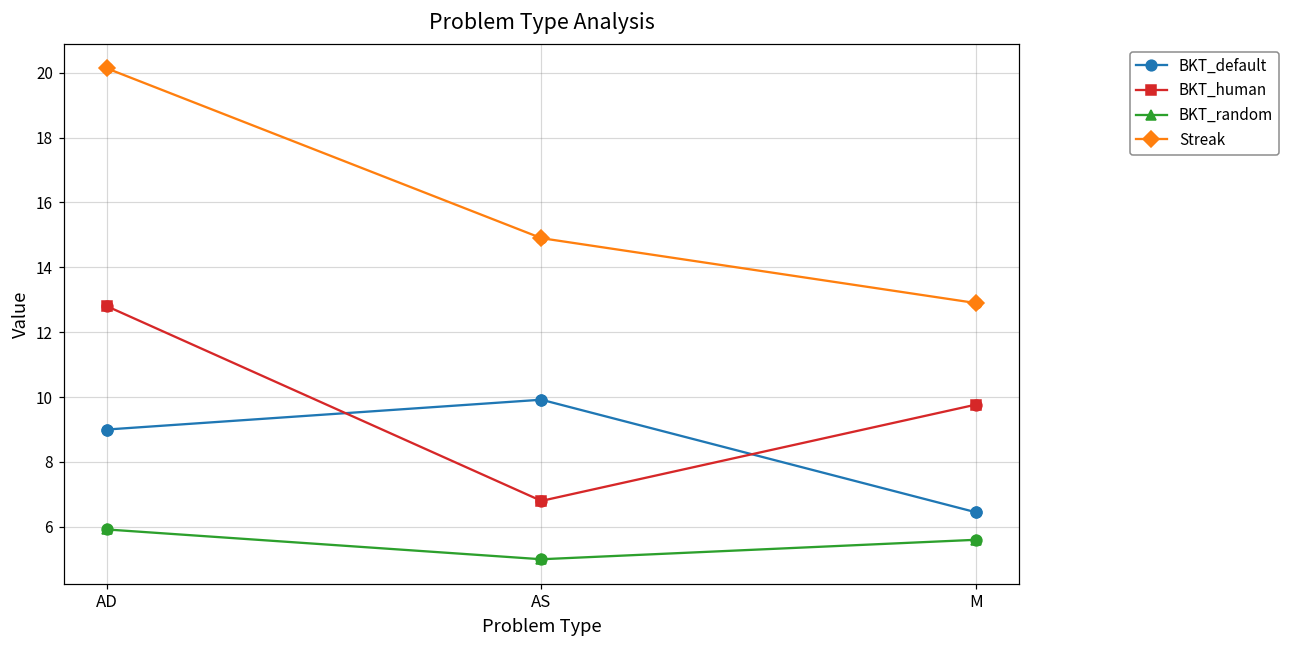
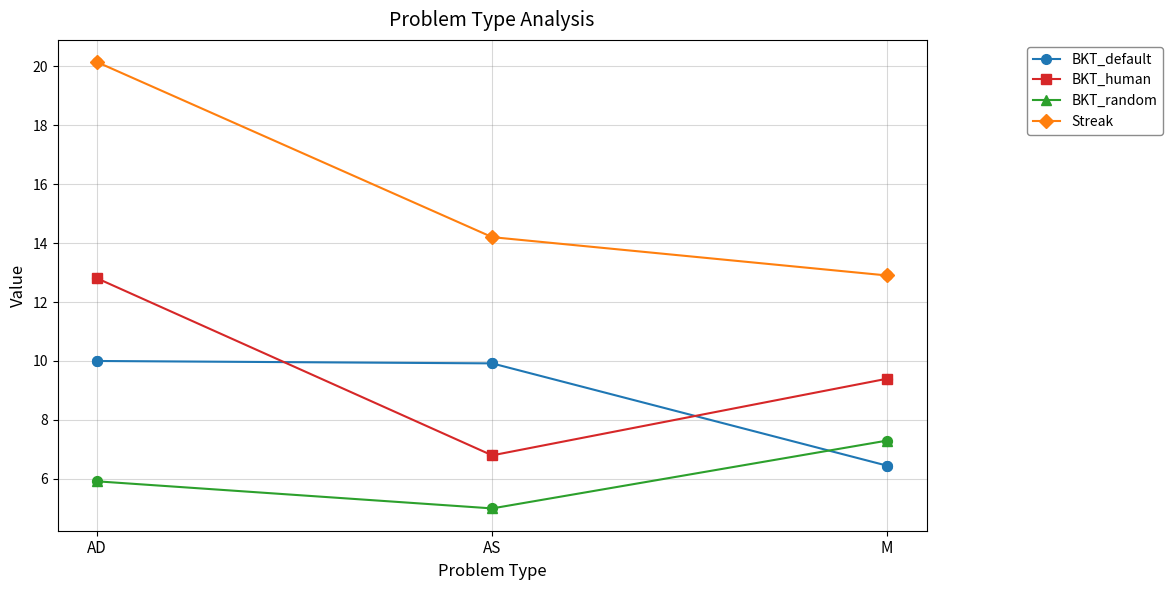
BKT_default, AD: 9 -> 10
Streak, AS: 14.9 -> 14.2
BKT_human, M: 9.8 -> 9.4
BKT_random, M: 5.6 -> 7.3
